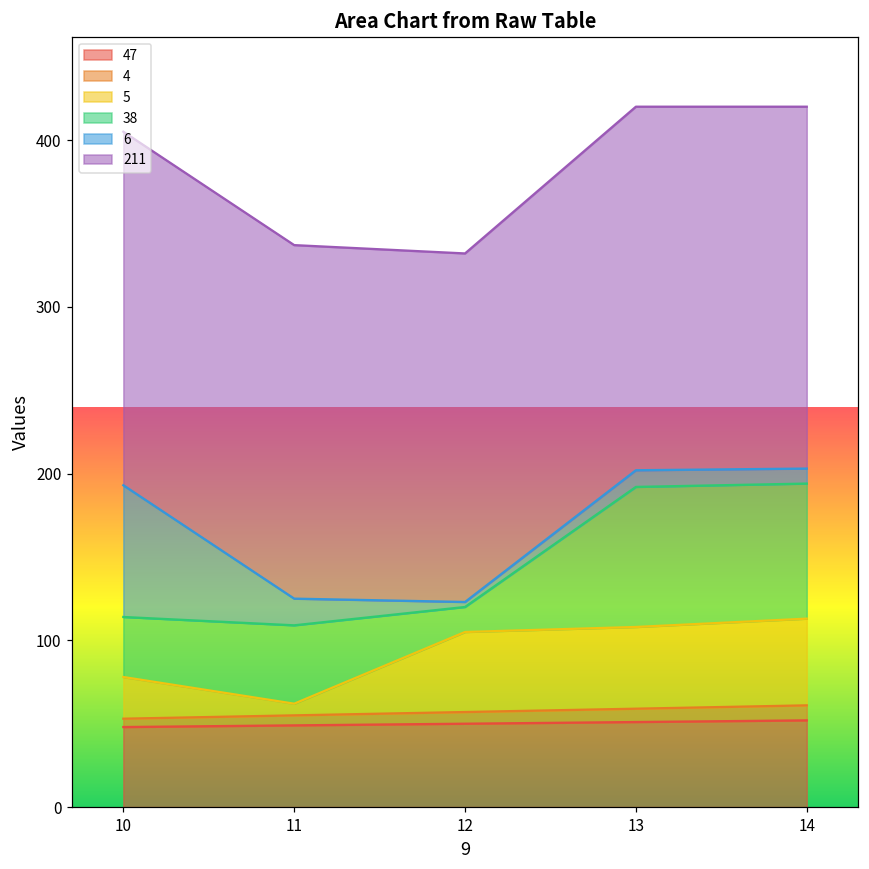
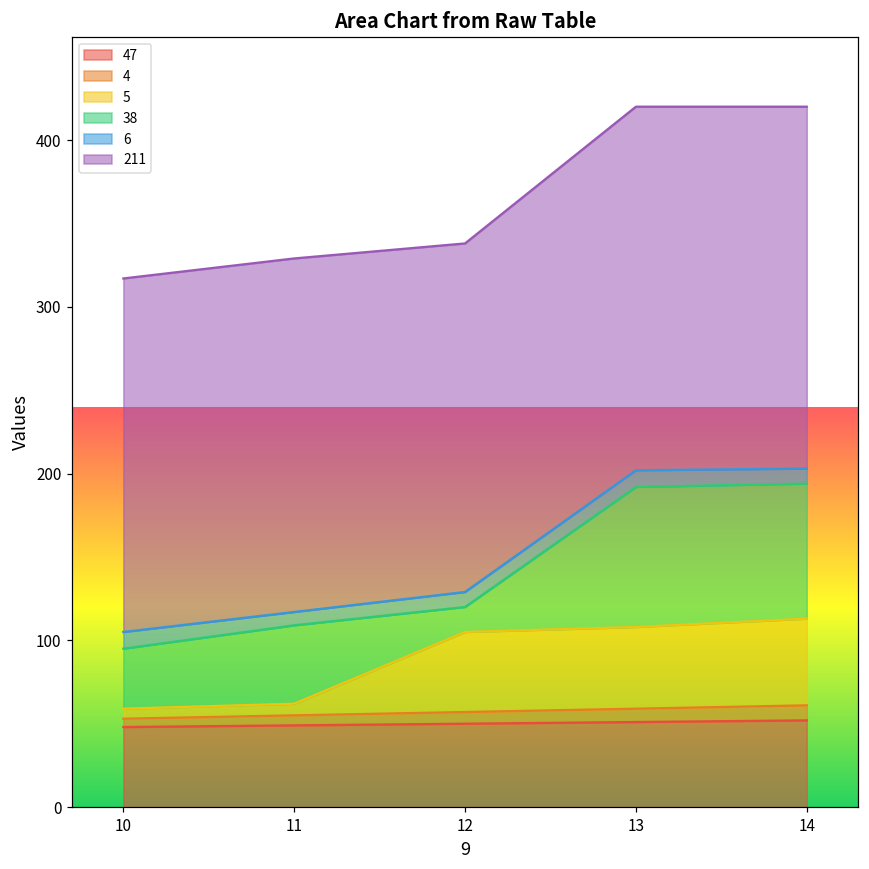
5, 10: 25 -> 6
6, 10: 79 -> 10
6, 11: 16 -> 8
6, 12: 3 -> 9
